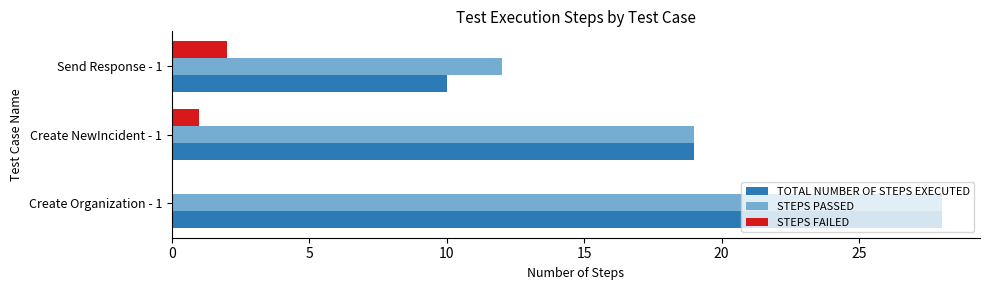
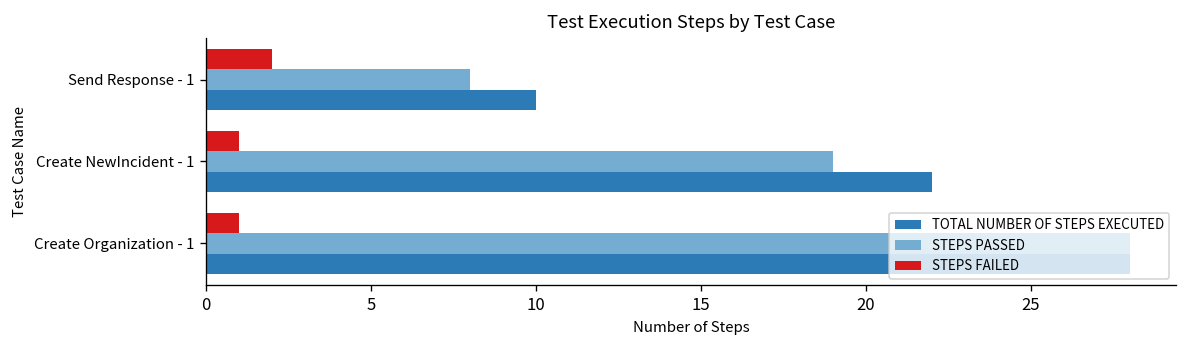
STEPS PASSED, Send Response - 1: 12 -> 8
TOTAL NUMBER OF STEPS EXECUTED, Create NewIncident - 1: 19 -> 22
STEPS FAILED, Create Organization - 1: 0 -> 1
